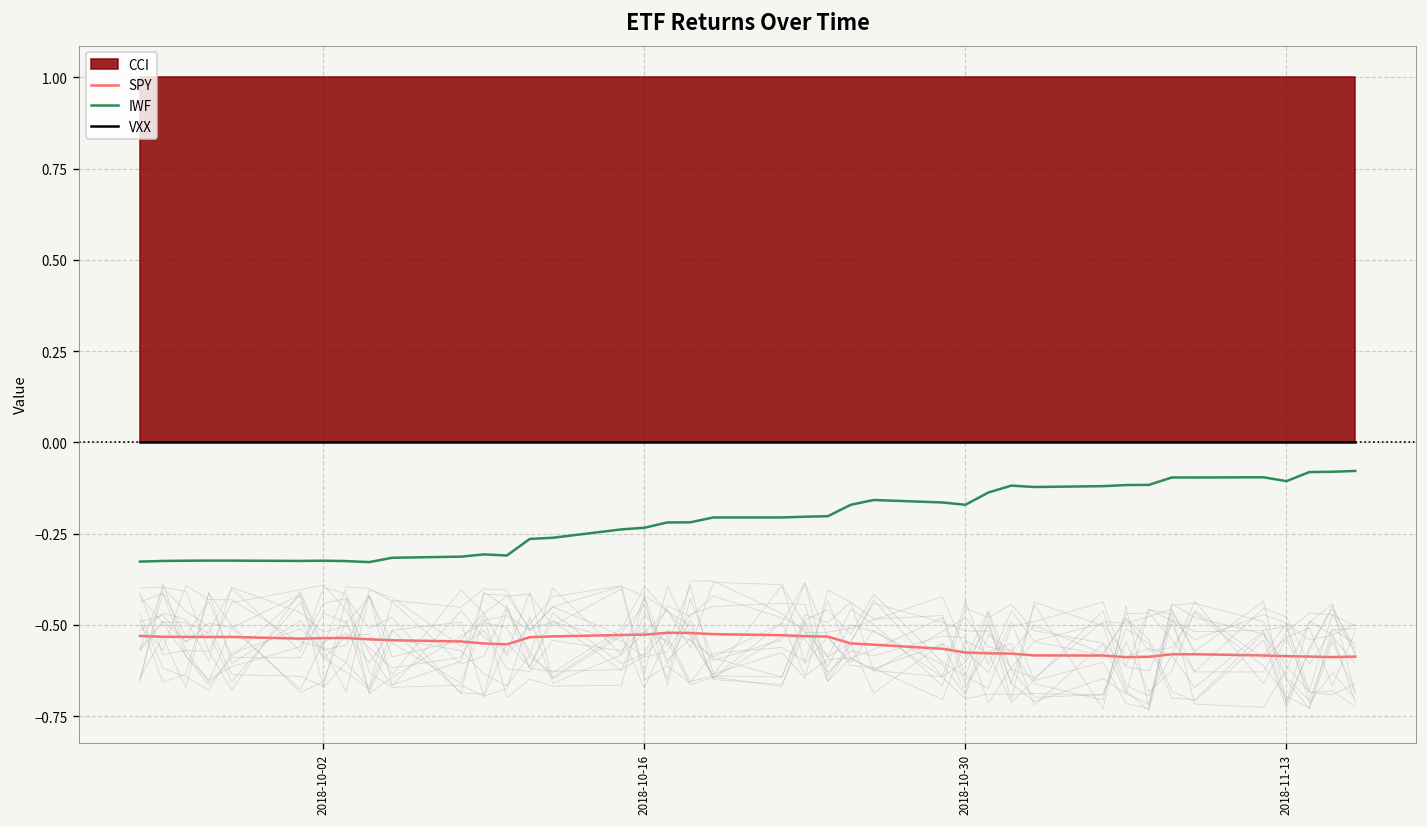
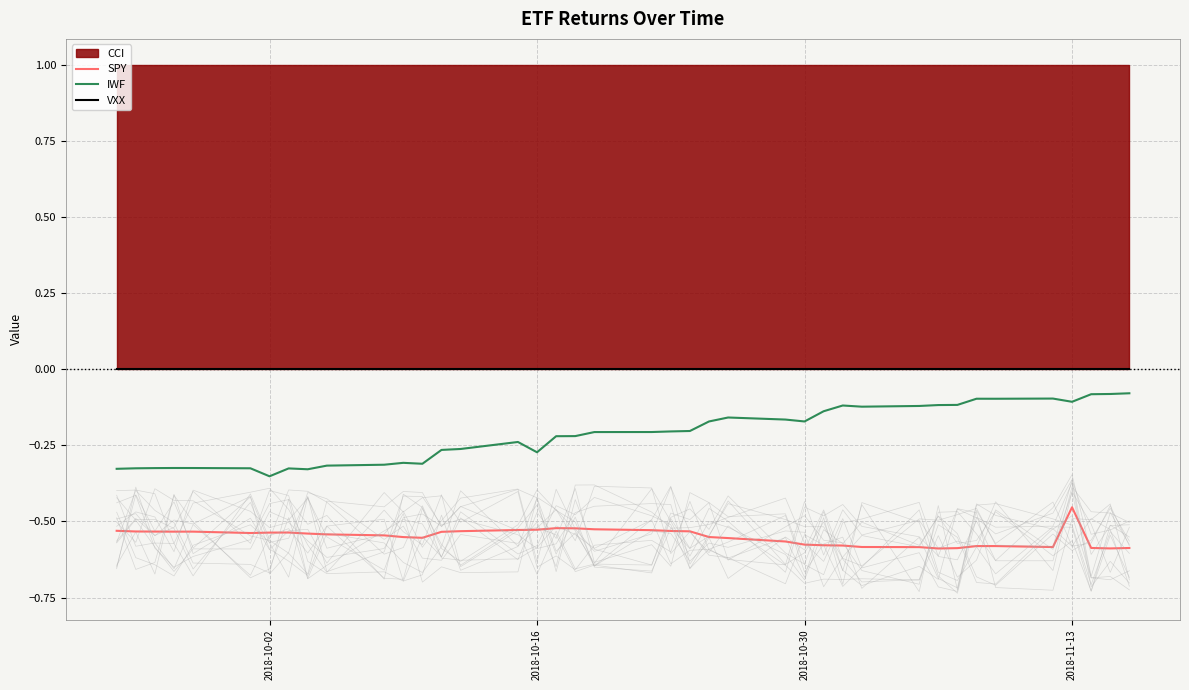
IWF, 2018-10-02: -0.32 -> -0.35
IWF, 2018-10-16: -0.23 -> -0.27
SPY, 2018-11-13: -0.59 -> -0.45
